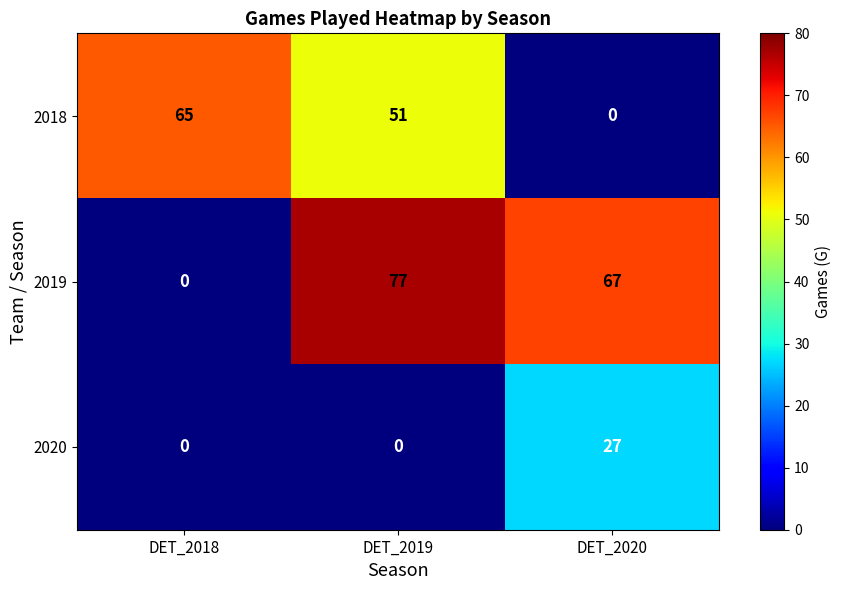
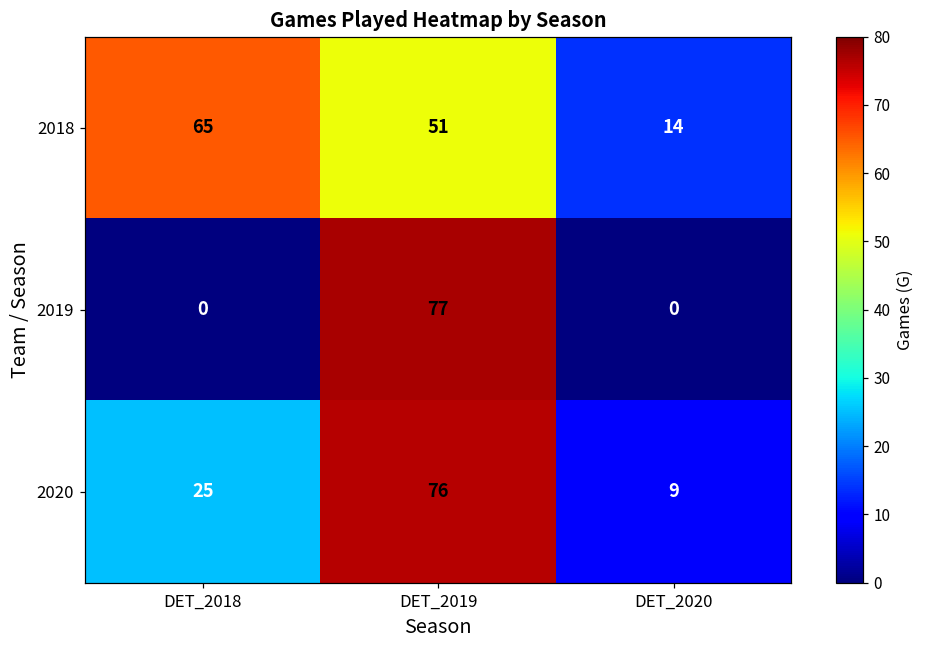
2018, DET_2020: 0 -> 14
2019, DET_2020: 67 -> 0
2020, DET_2018: 0 -> 25
2020, DET_2019: 0 -> 76
2020, DET_2020: 27 -> 9
